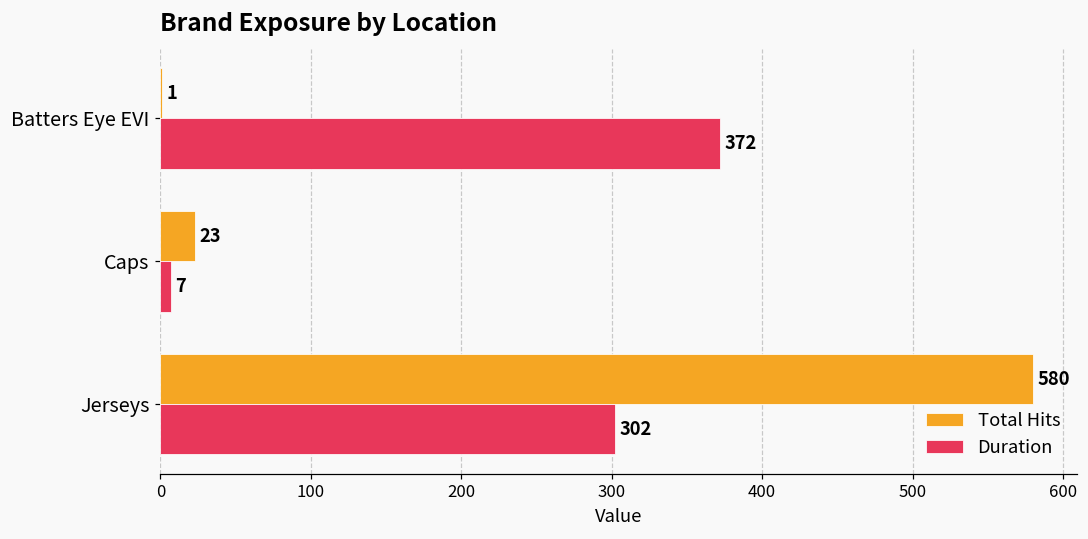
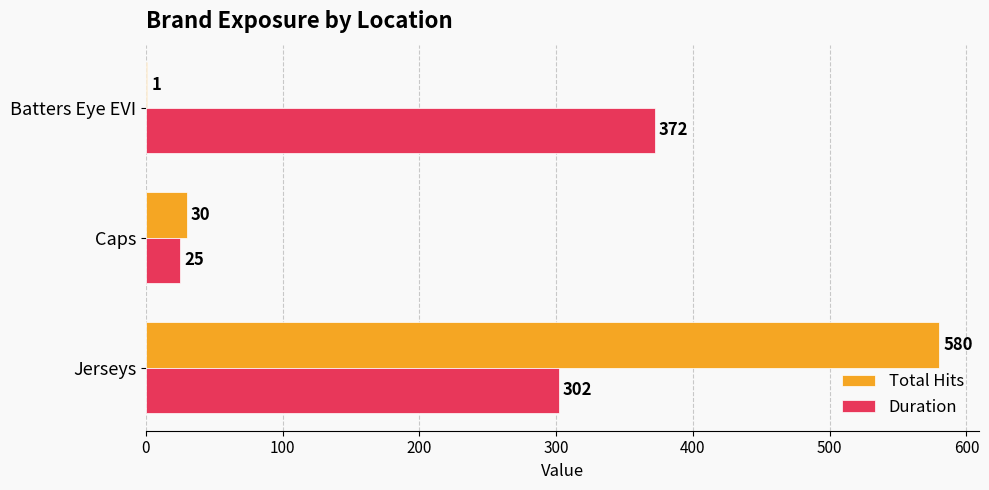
Total Hits, Caps: 23 -> 30
Duration, Caps: 7 -> 25
